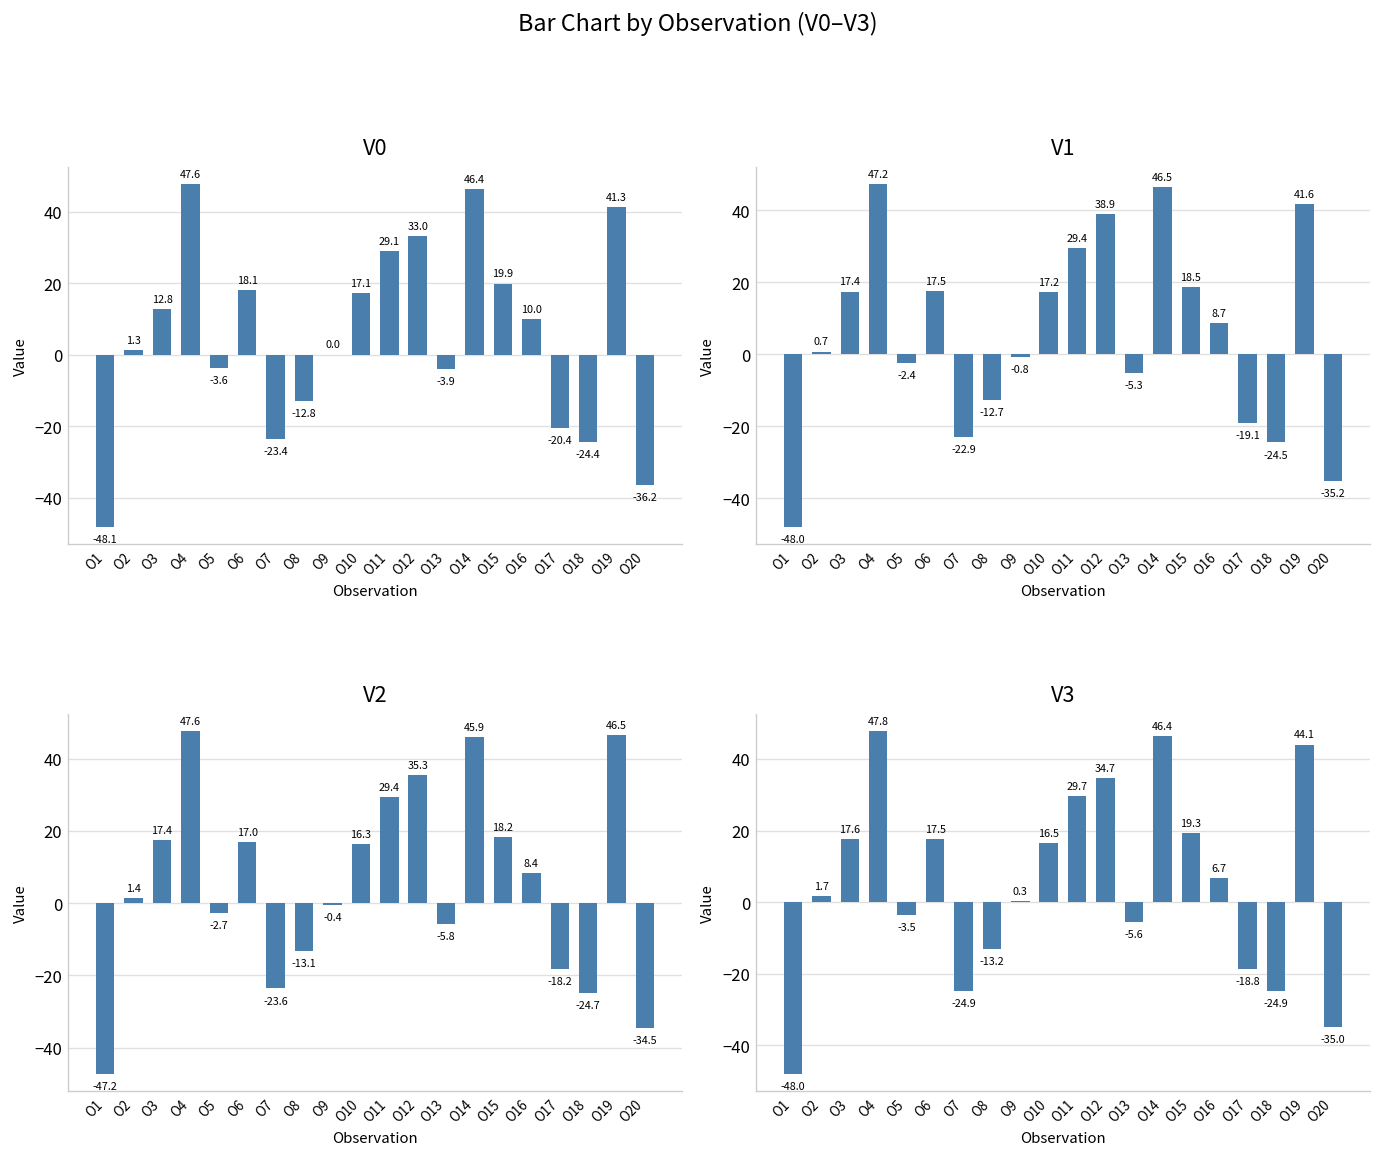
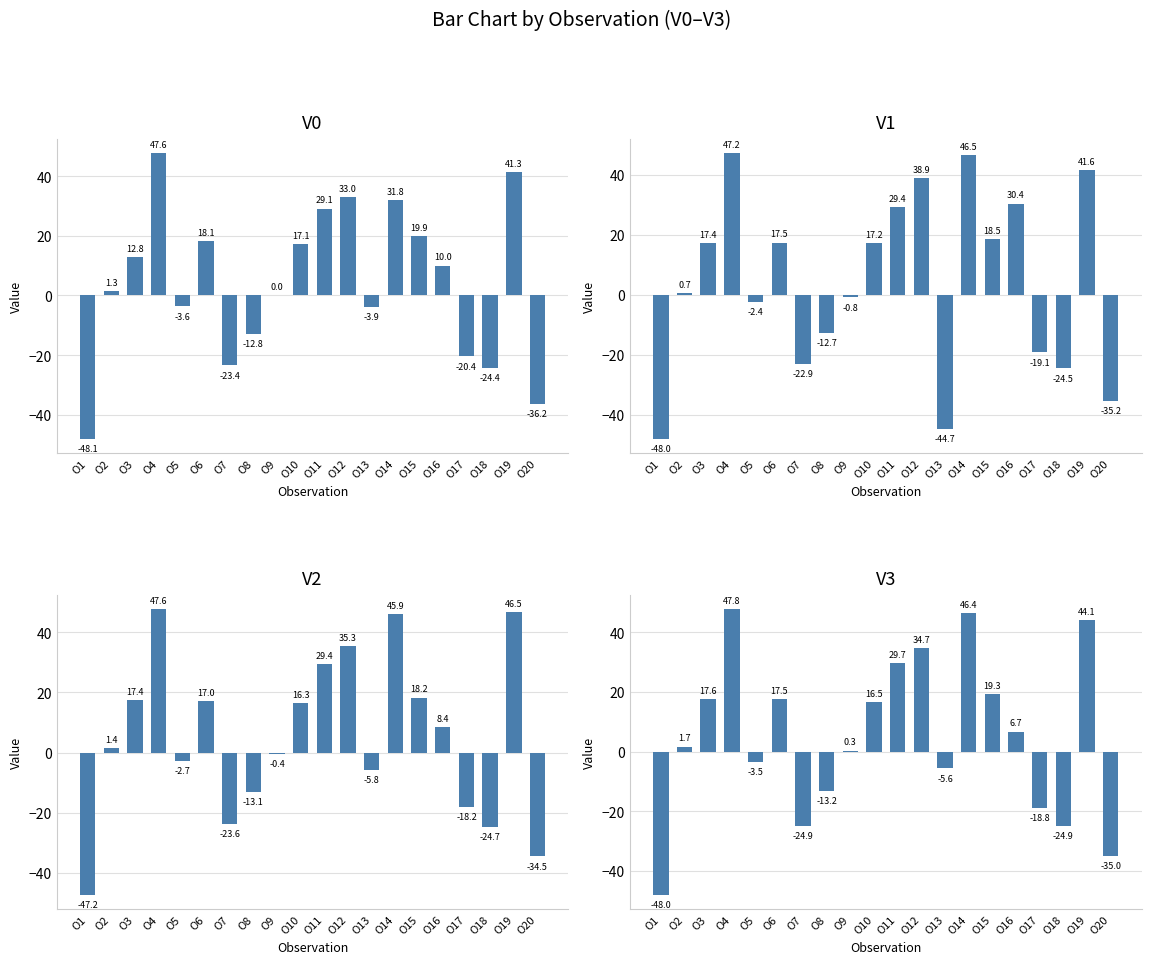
V0, O14: 46.4 -> 31.8
V1, O13: -5.3 -> -44.7
V1, O16: 8.7 -> 30.4
